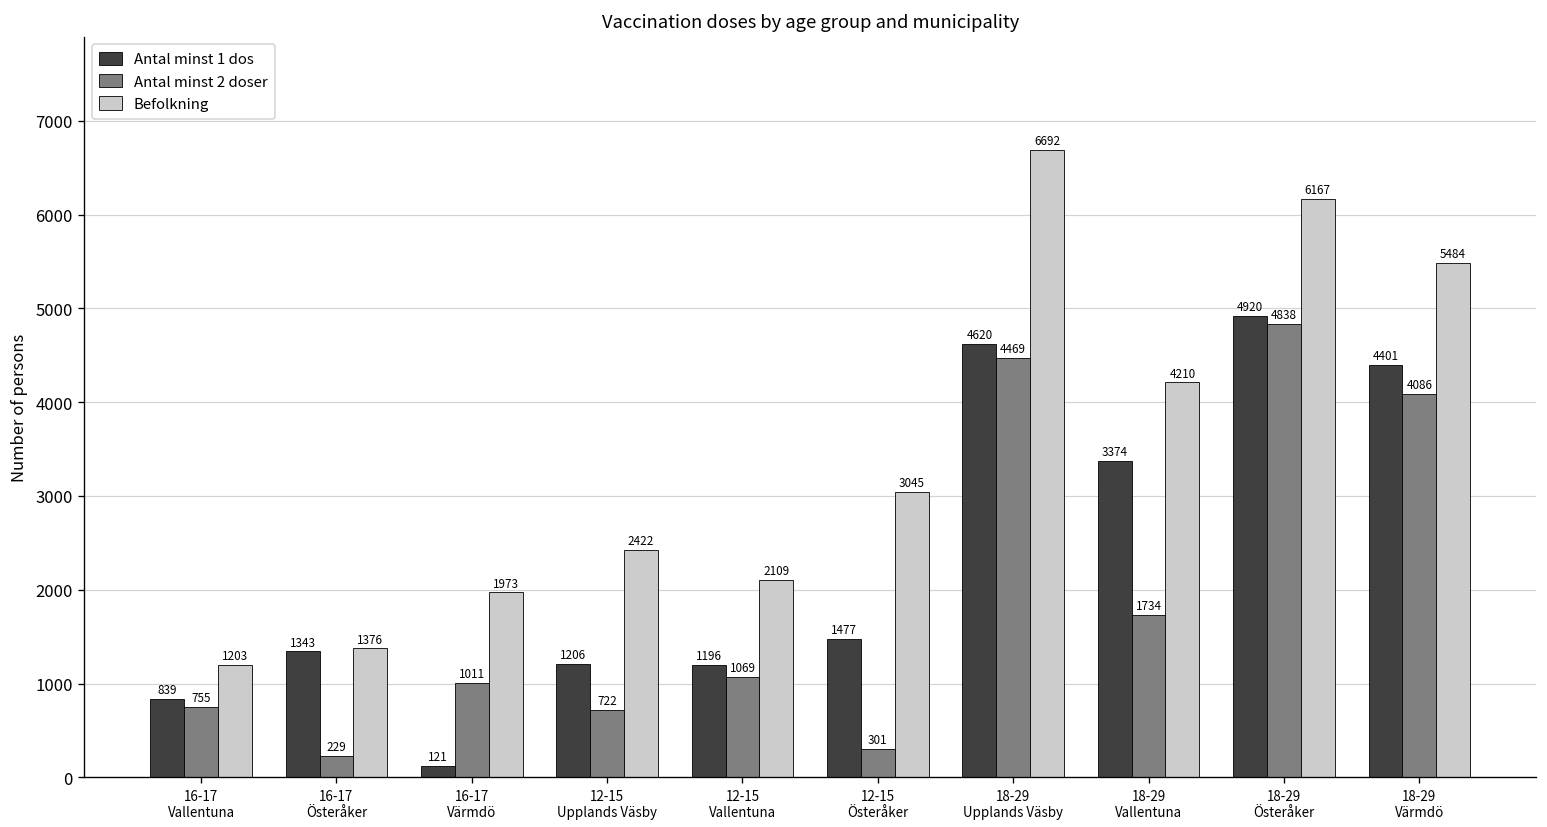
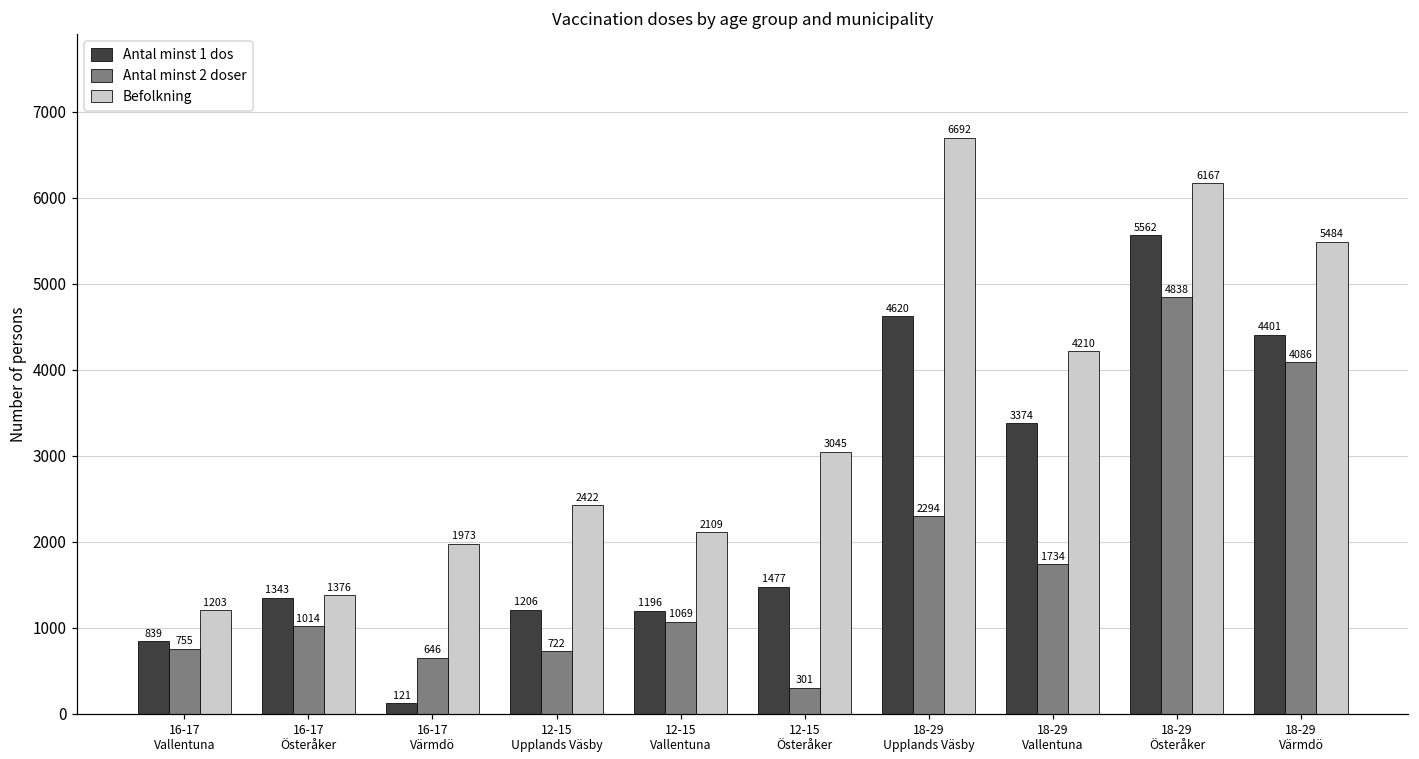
Antal minst 2 doser, 16-17 Österåker: 229 -> 1014
Antal minst 2 doser, 16-17 Värmdö: 1011 -> 646
Antal minst 2 doser, 18-29 Upplands Väsby: 4469 -> 2294
Antal minst 1 dos, 18-29 Österåker: 4920 -> 5562
